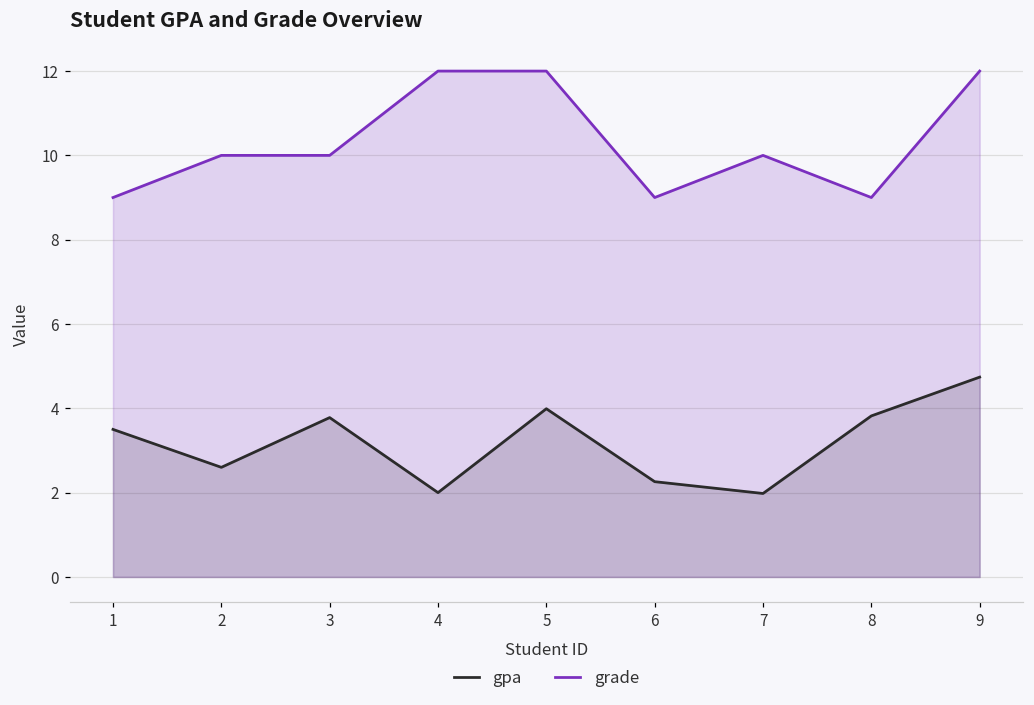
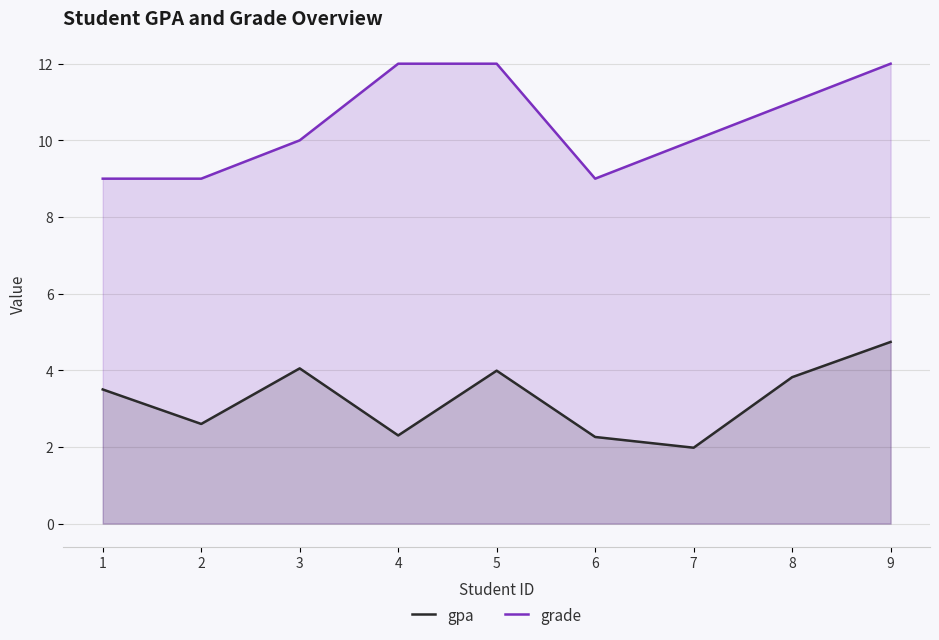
grade, 2: 10 -> 9
gpa, 3: 3.8 -> 4.1
gpa, 4: 2.0 -> 2.3
grade, 8: 9 -> 11
